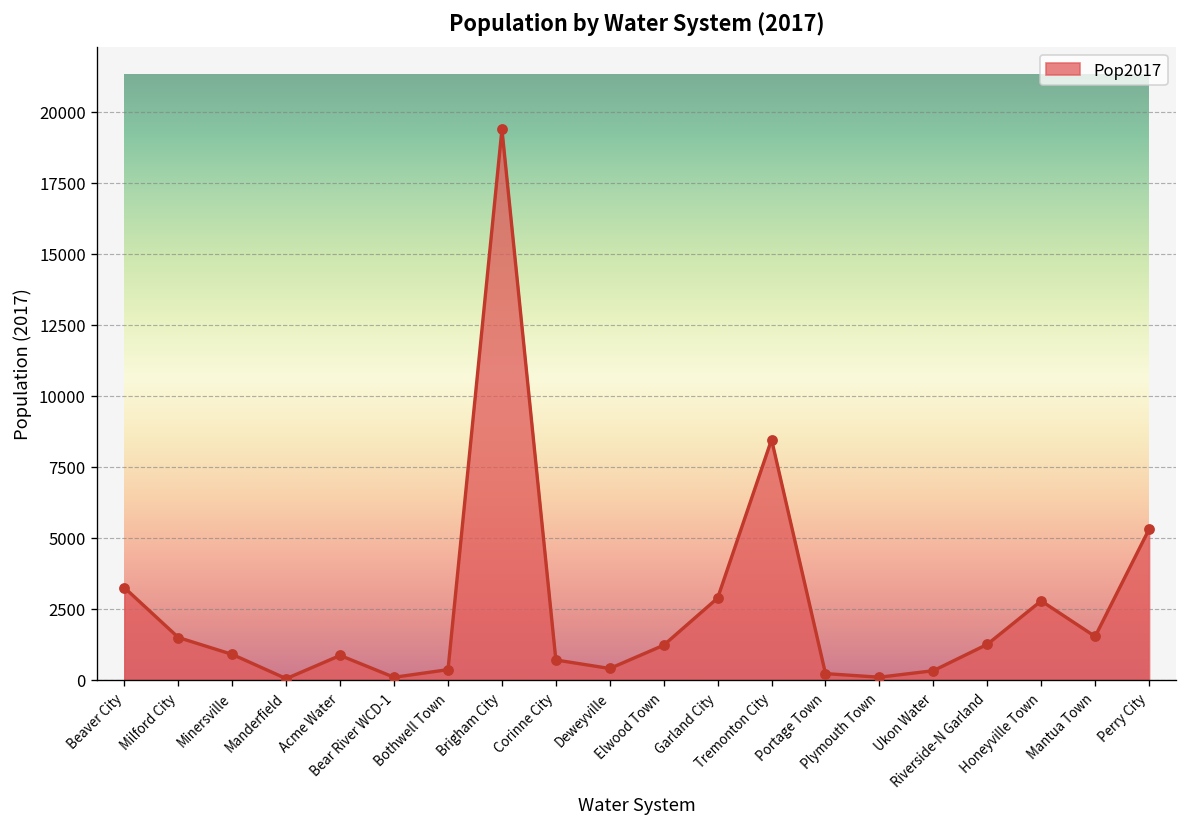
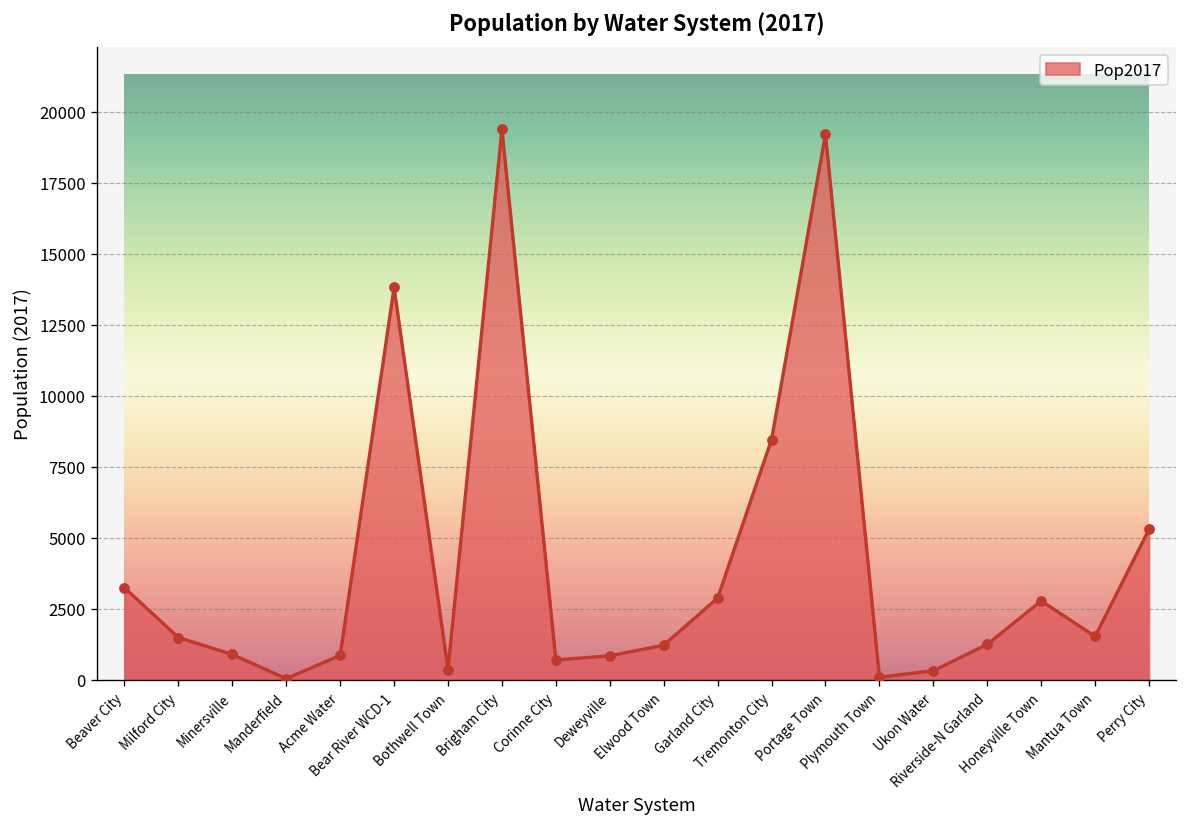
Bear River WCD-1: 100 -> 13800
Deweyville: 400 -> 800
Portage Town: 200 -> 19200
